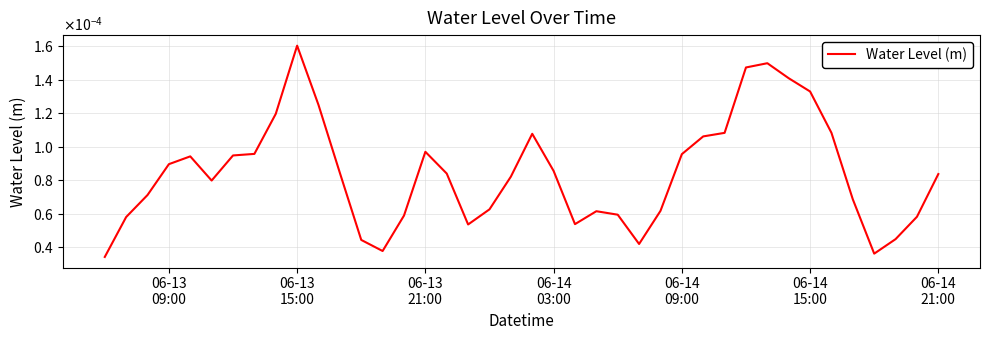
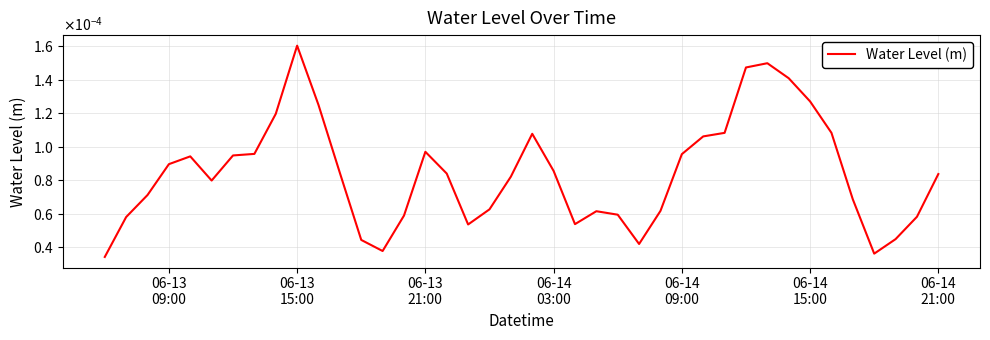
06-14 15:00: 0.000133 -> 0.000127
